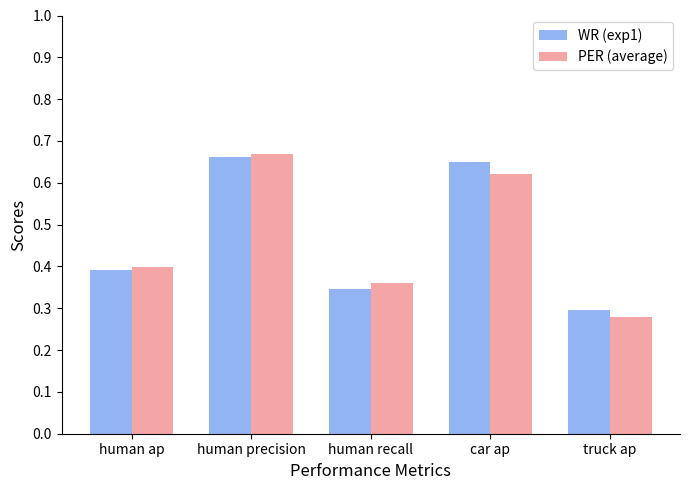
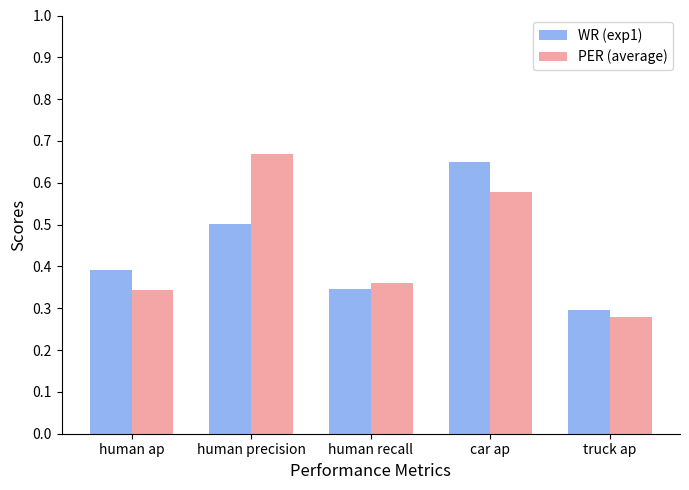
PER (average), human ap: 0.40 -> 0.34
WR (exp1), human precision: 0.66 -> 0.50
PER (average), car ap: 0.62 -> 0.58
